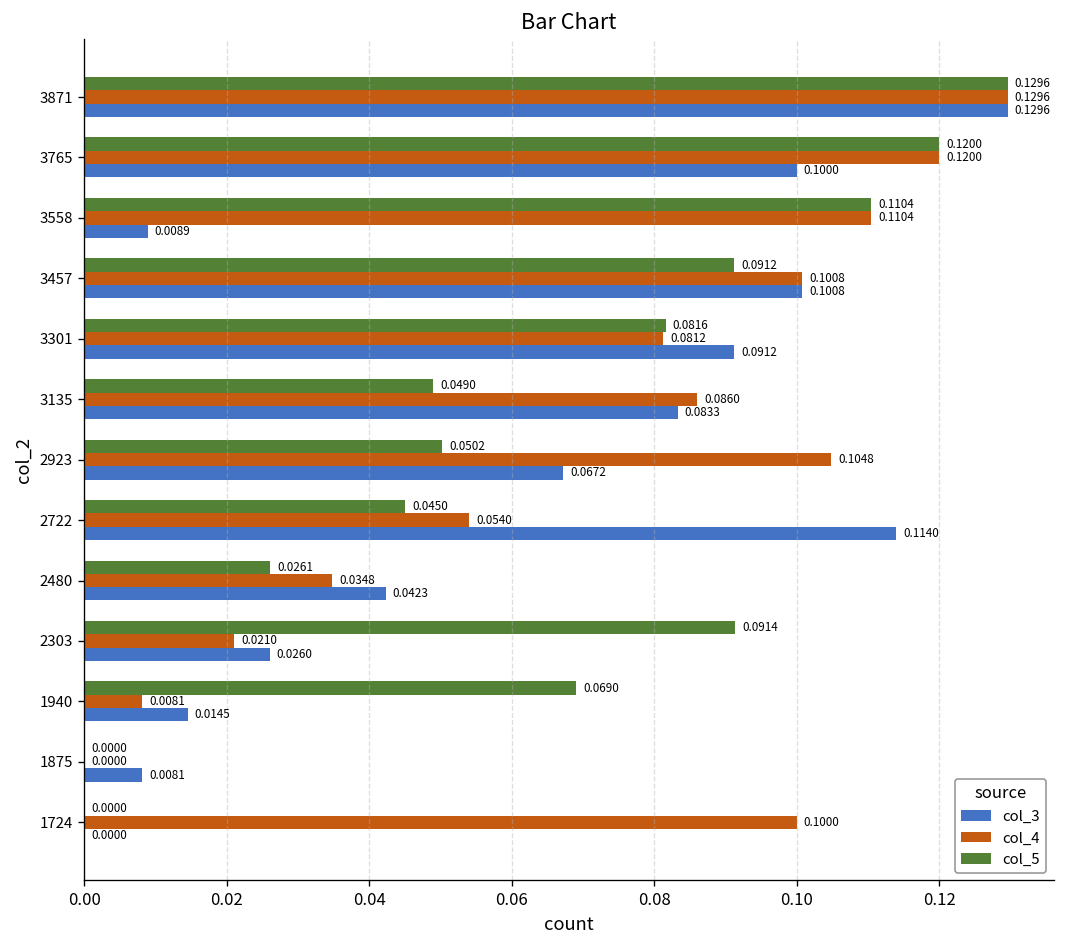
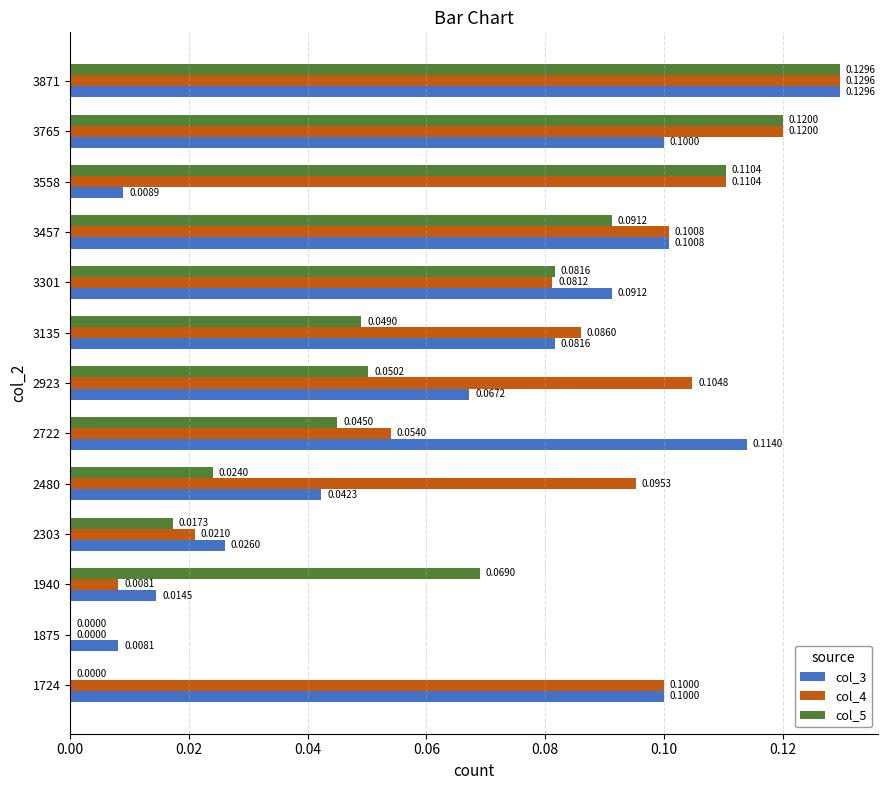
col_3, 3135: 0.0833 -> 0.0816
col_5, 2480: 0.0261 -> 0.0240
col_4, 2480: 0.0348 -> 0.0953
col_5, 2303: 0.0914 -> 0.0173
col_3, 1724: 0.0000 -> 0.1000
